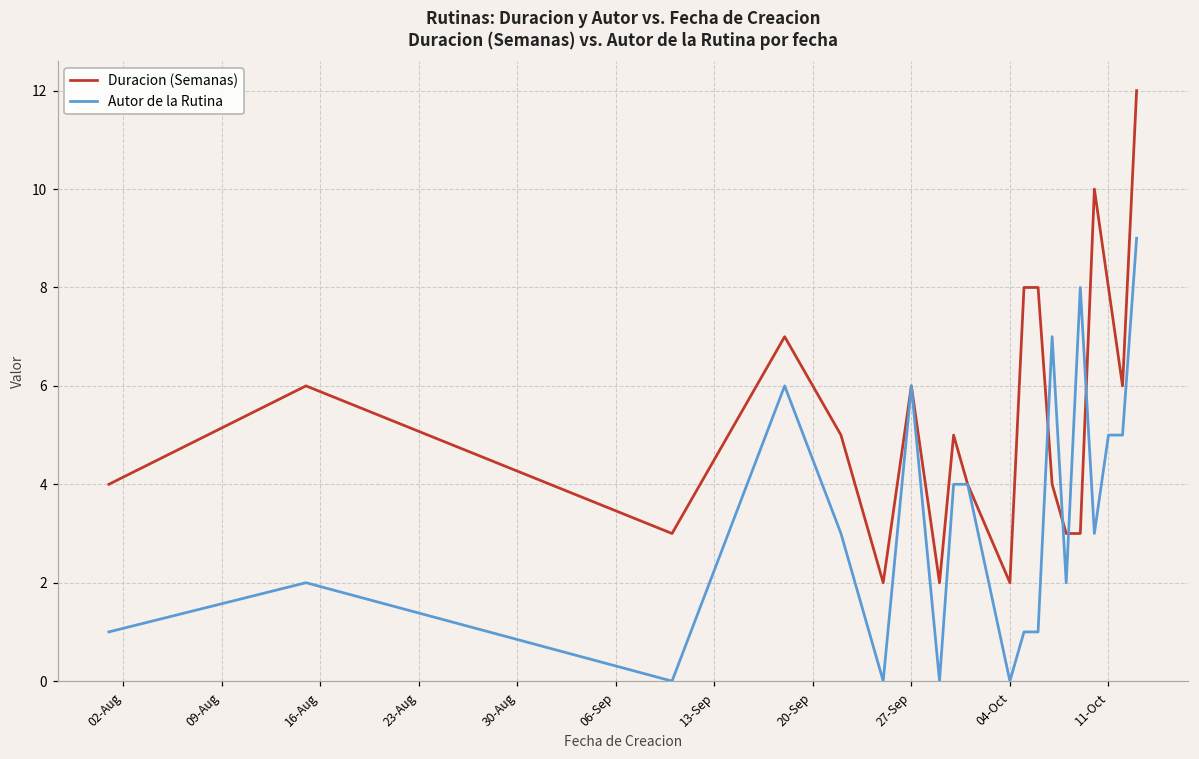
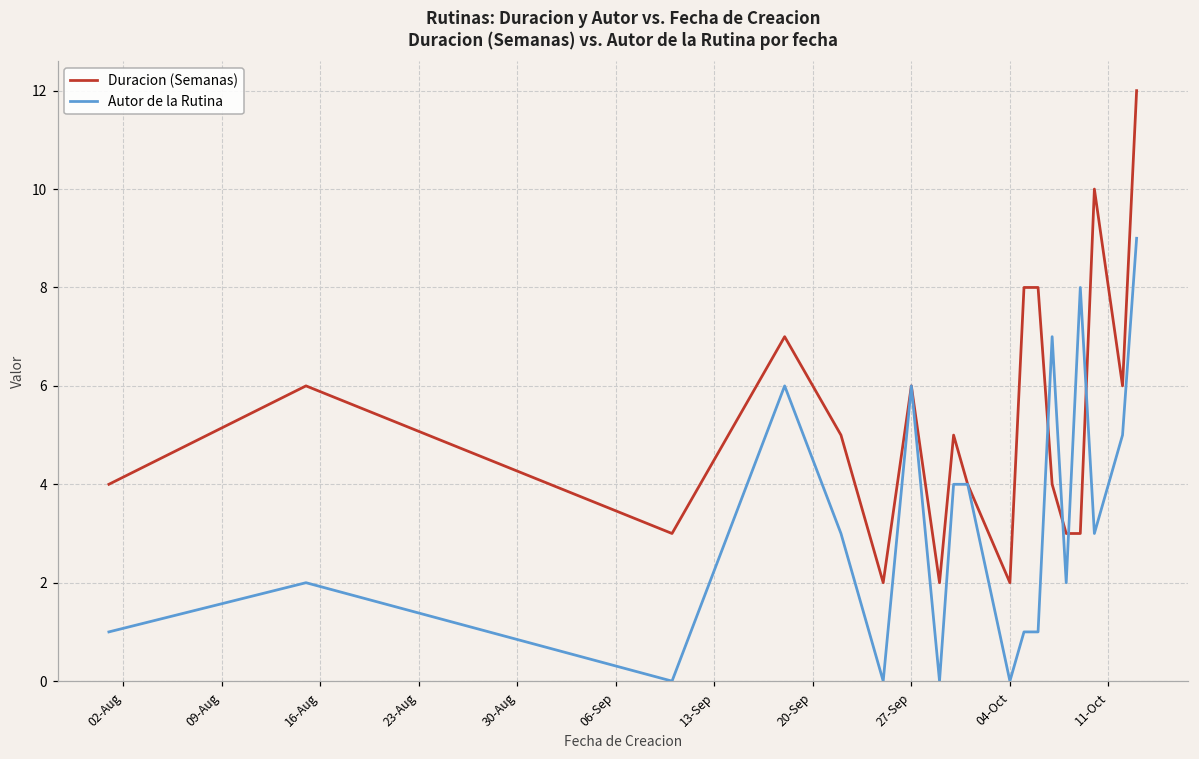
Autor de la Rutina, 11-Oct: 5 -> 4
